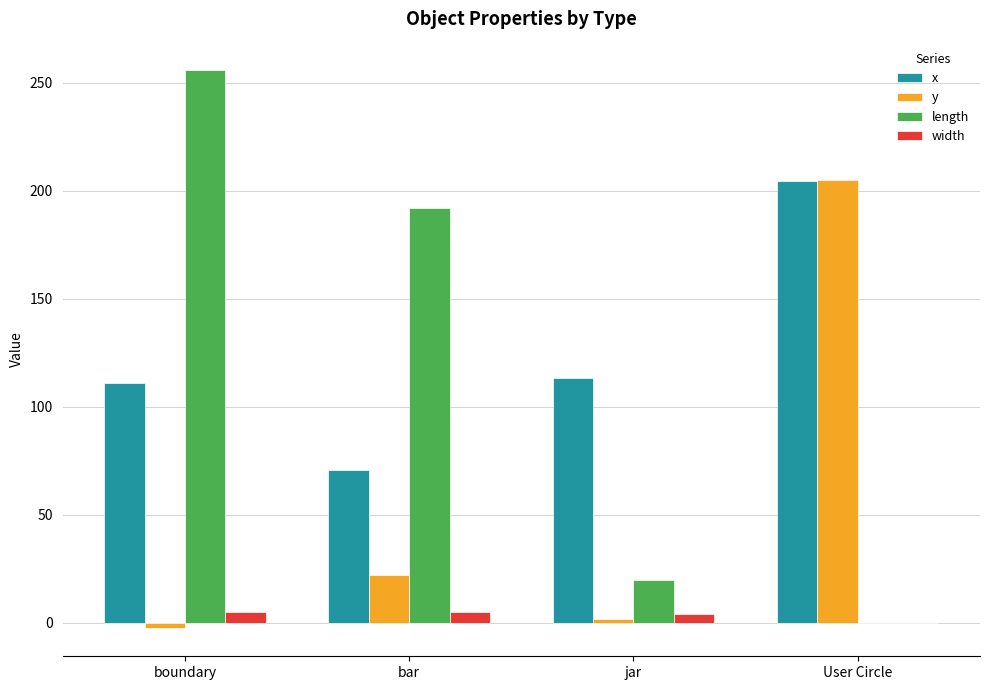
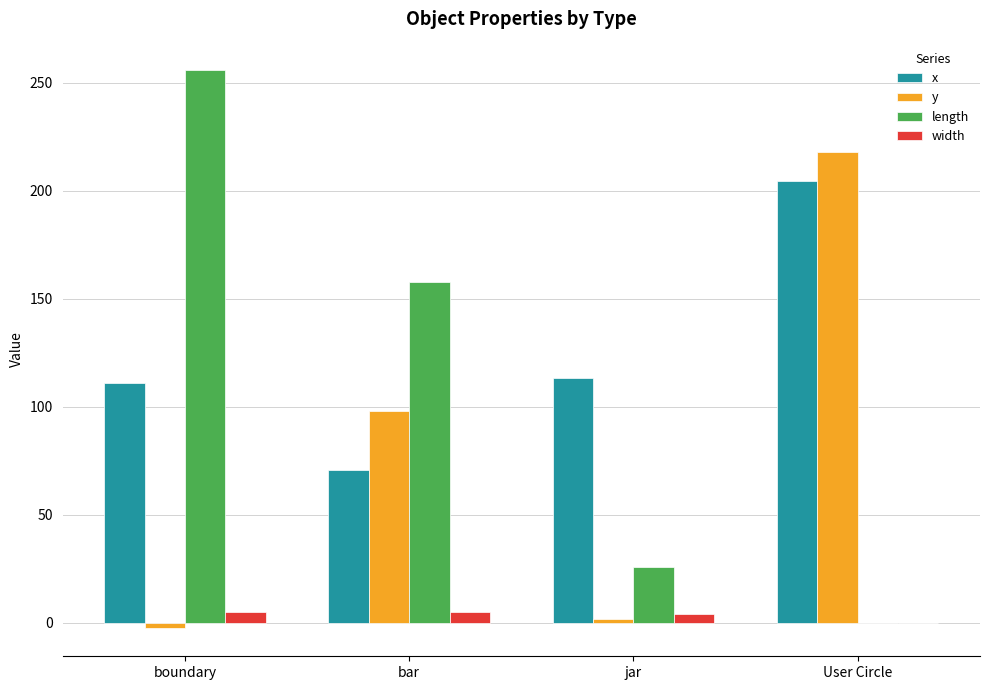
y, bar: 22 -> 98
length, bar: 192 -> 158
length, jar: 20 -> 26
y, User Circle: 205 -> 218
